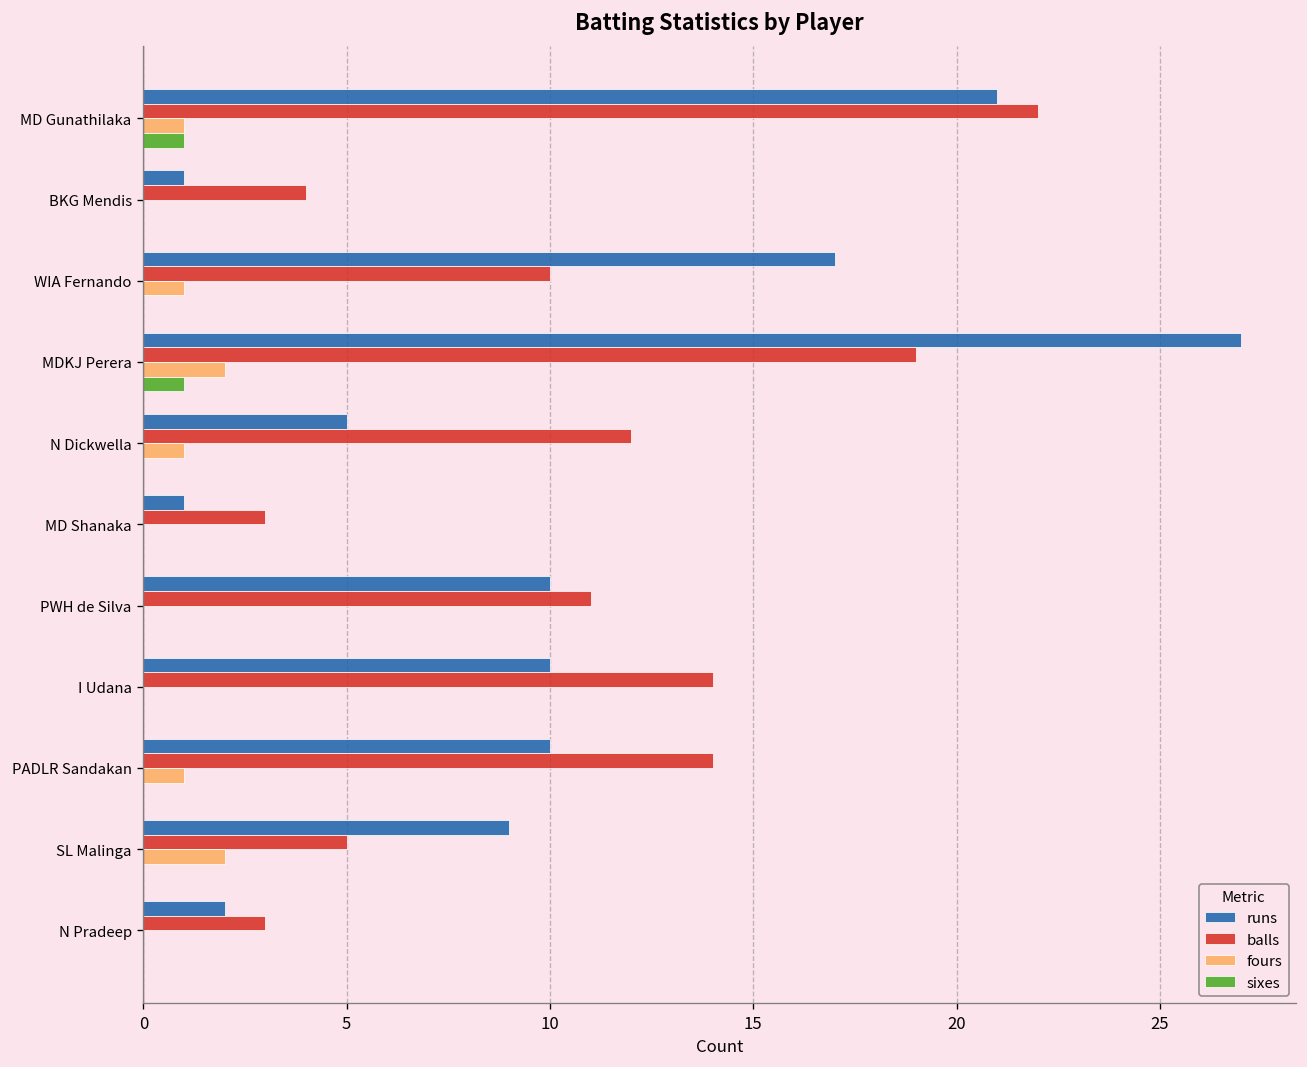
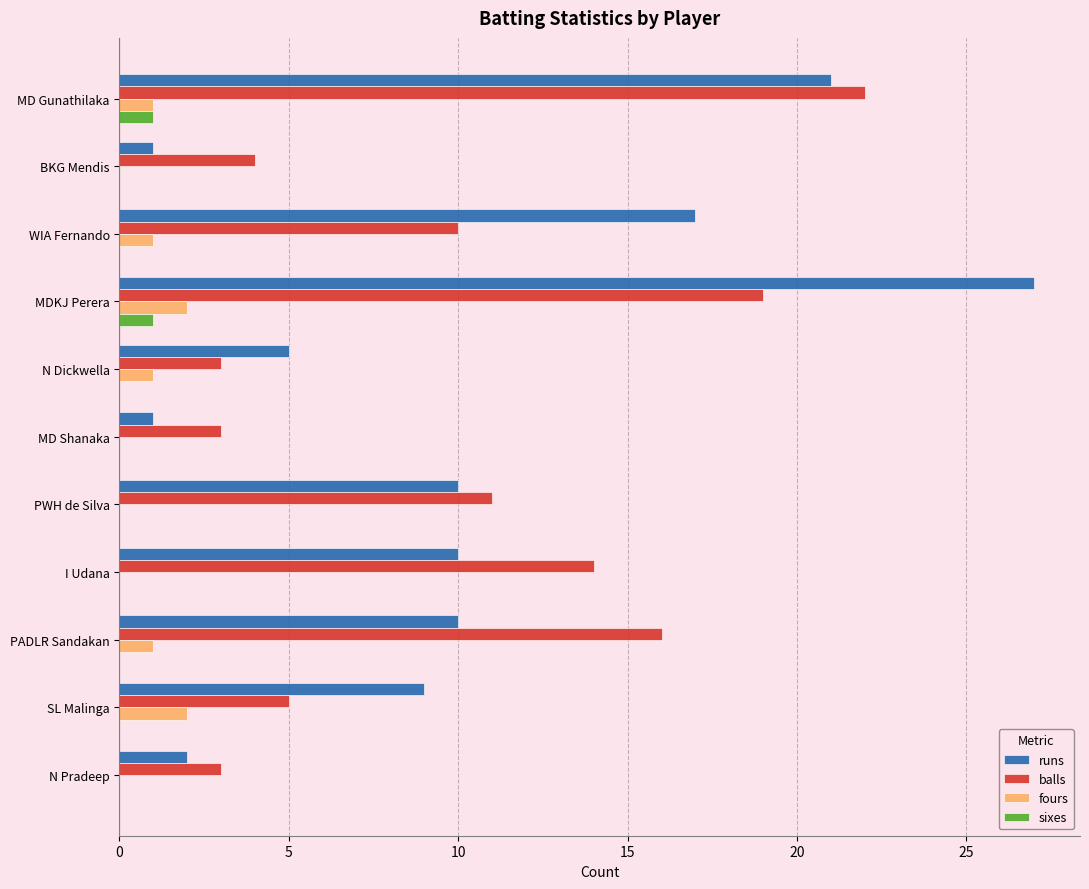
balls, N Dickwella: 12 -> 3
balls, PADLR Sandakan: 14 -> 16
